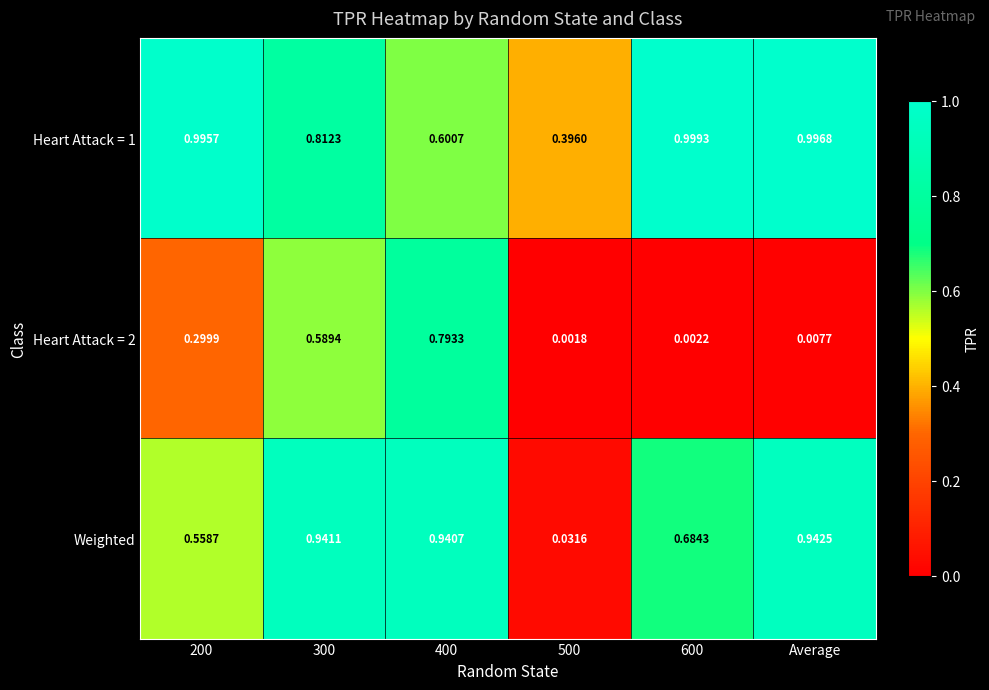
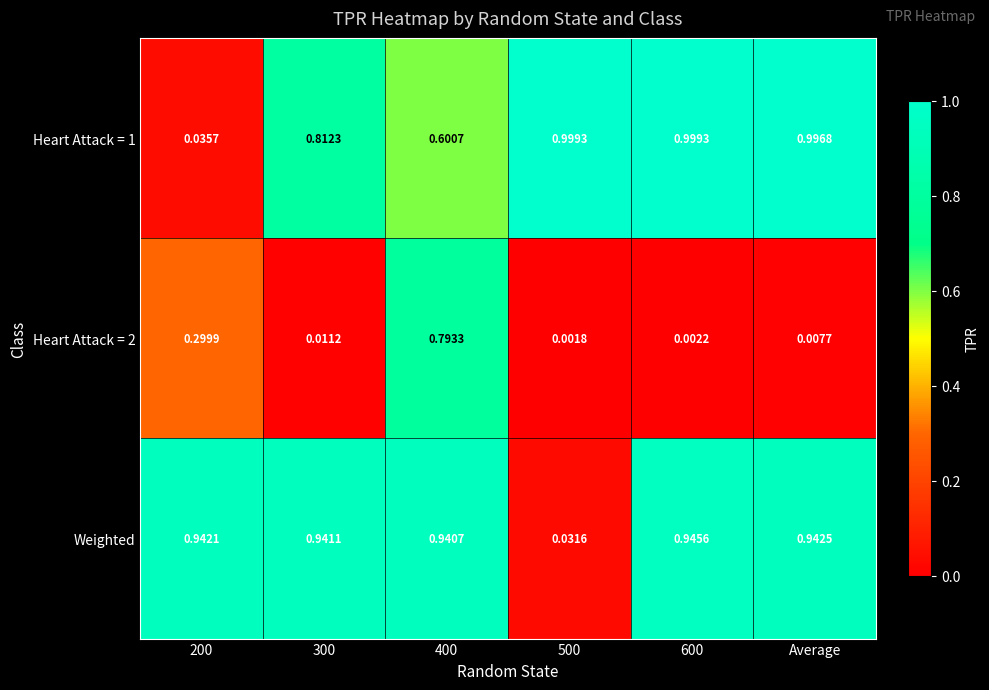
Heart Attack = 1, 200: 0.9957 -> 0.0357
Heart Attack = 1, 500: 0.3960 -> 0.9993
Heart Attack = 2, 300: 0.5894 -> 0.0112
Weighted, 200: 0.5587 -> 0.9421
Weighted, 600: 0.6843 -> 0.9456
